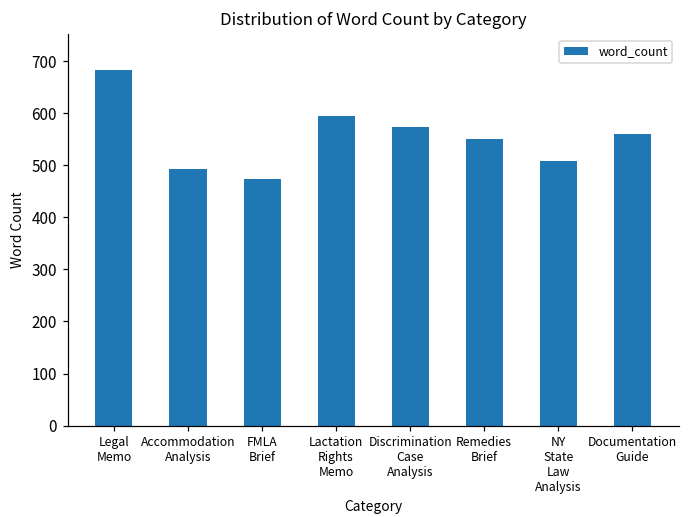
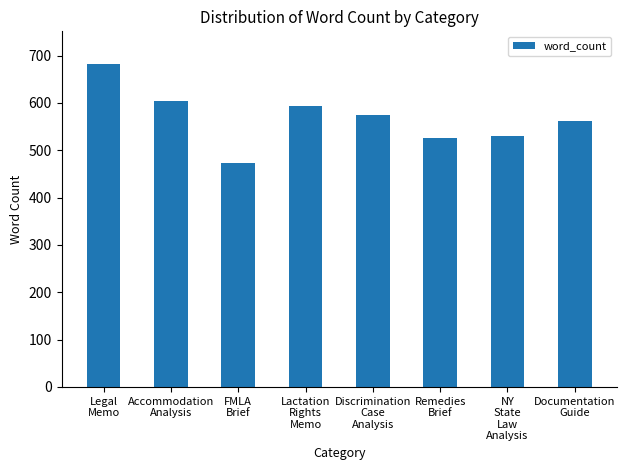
Accommodation Analysis: 490 -> 610
Remedies Brief: 550 -> 530
NY State Law Analysis: 510 -> 530
